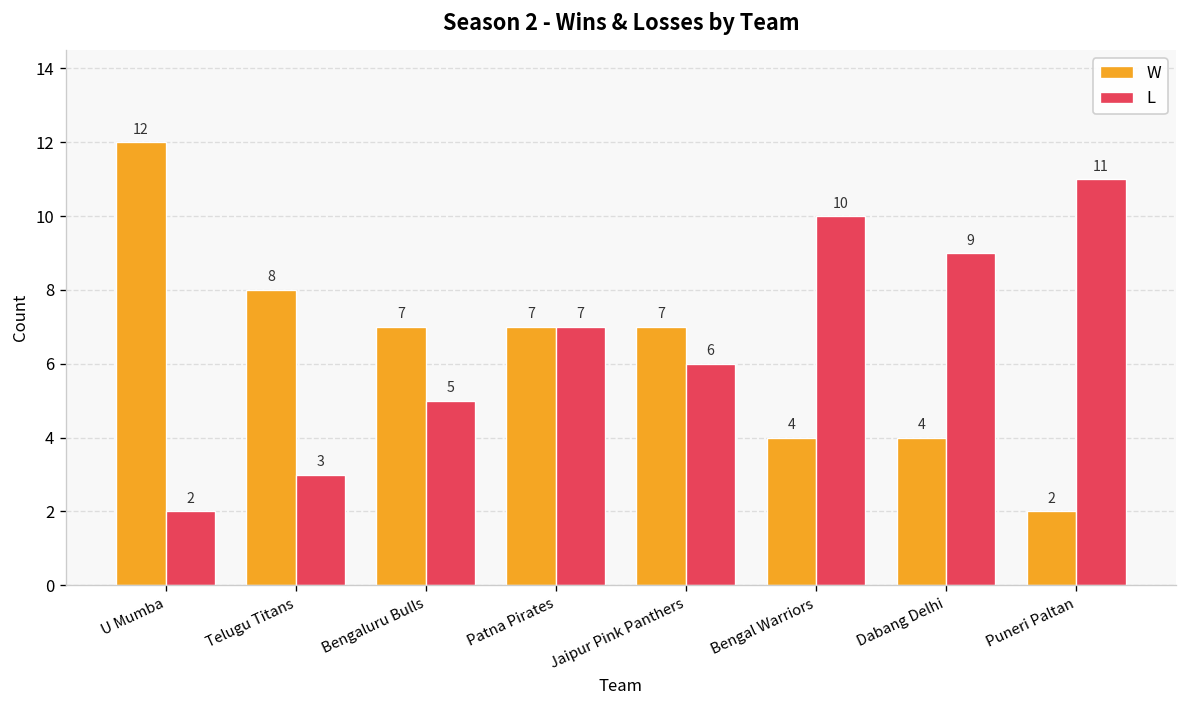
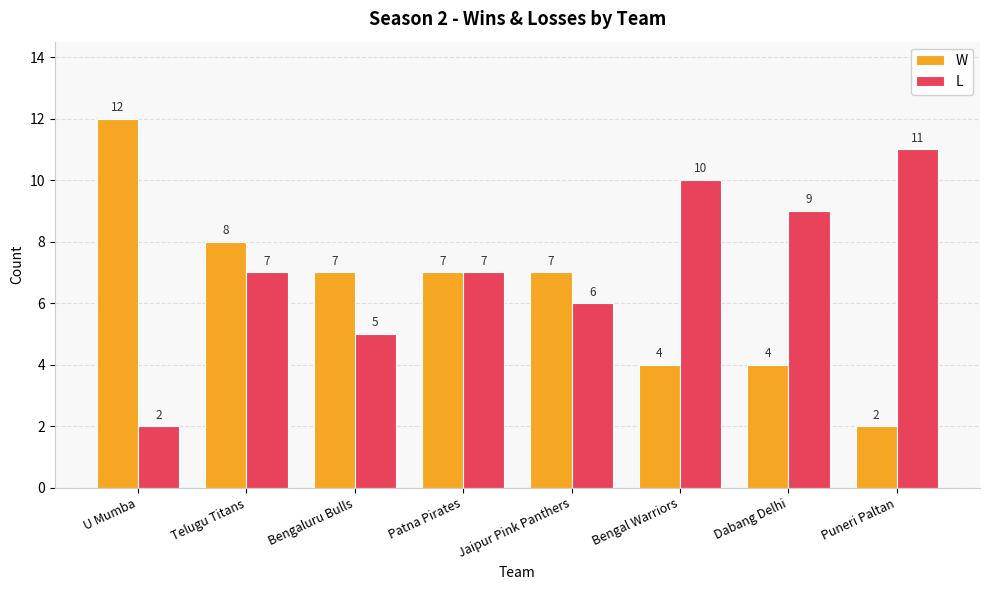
L, Telugu Titans: 3 -> 7
